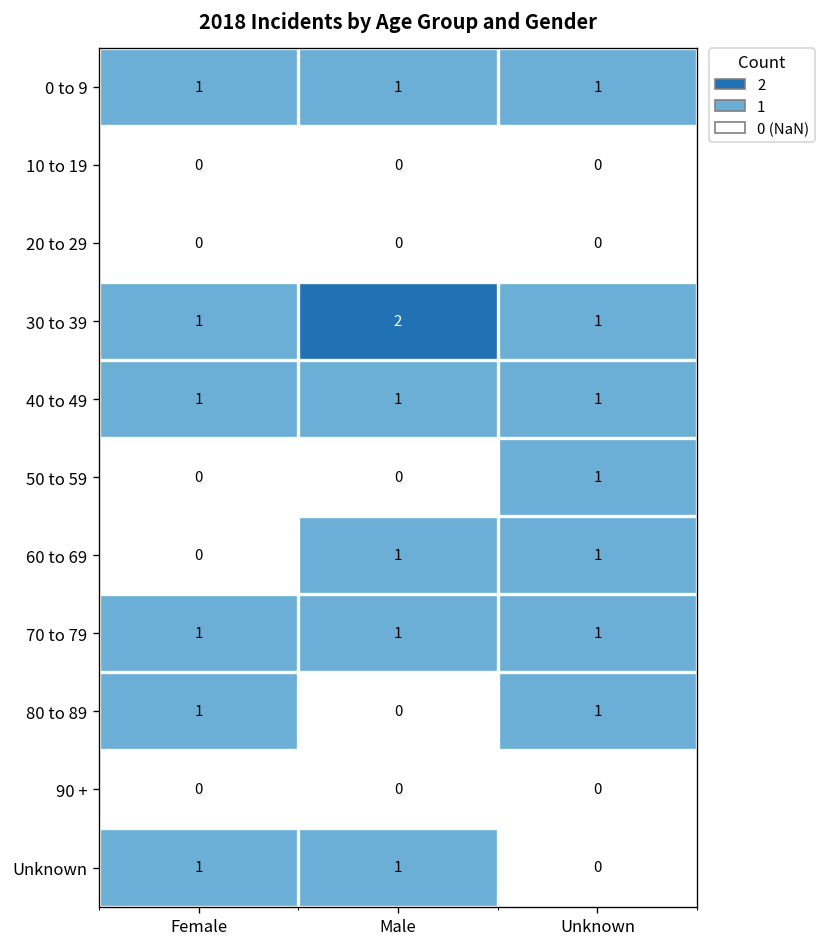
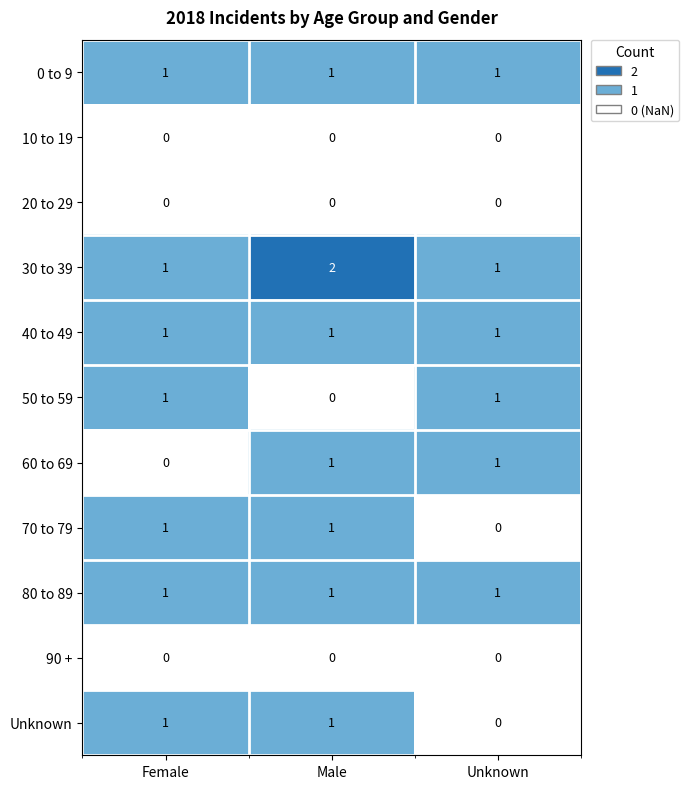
50 to 59, Female: 0 -> 1
70 to 79, Unknown: 1 -> 0
80 to 89, Male: 0 -> 1
